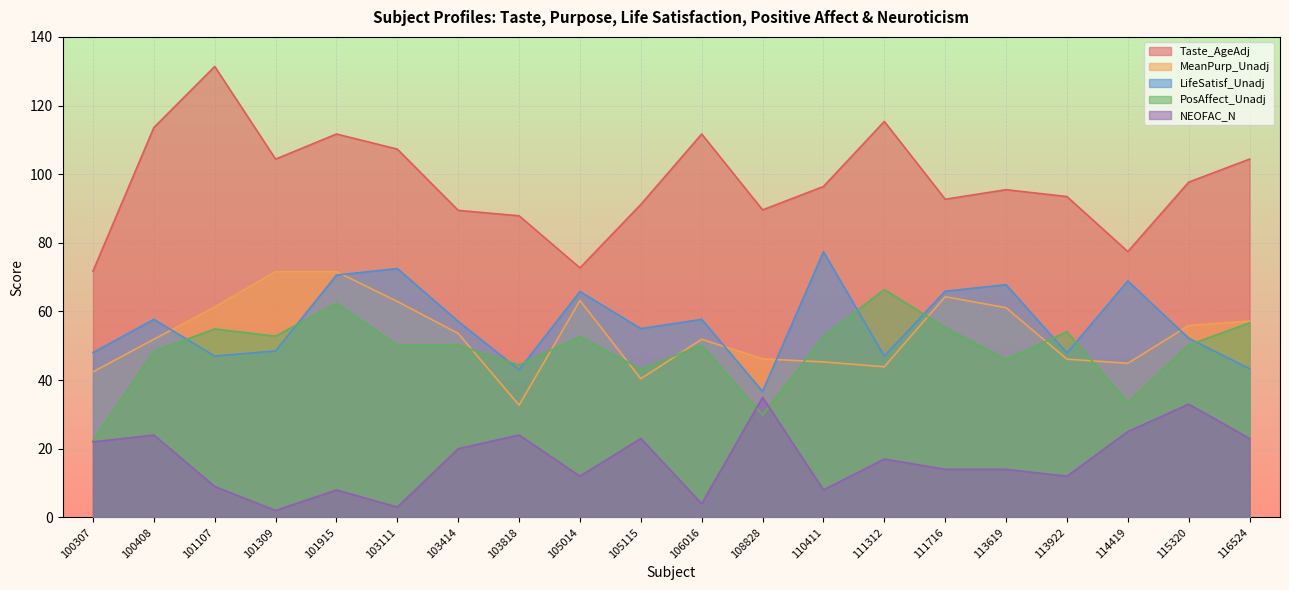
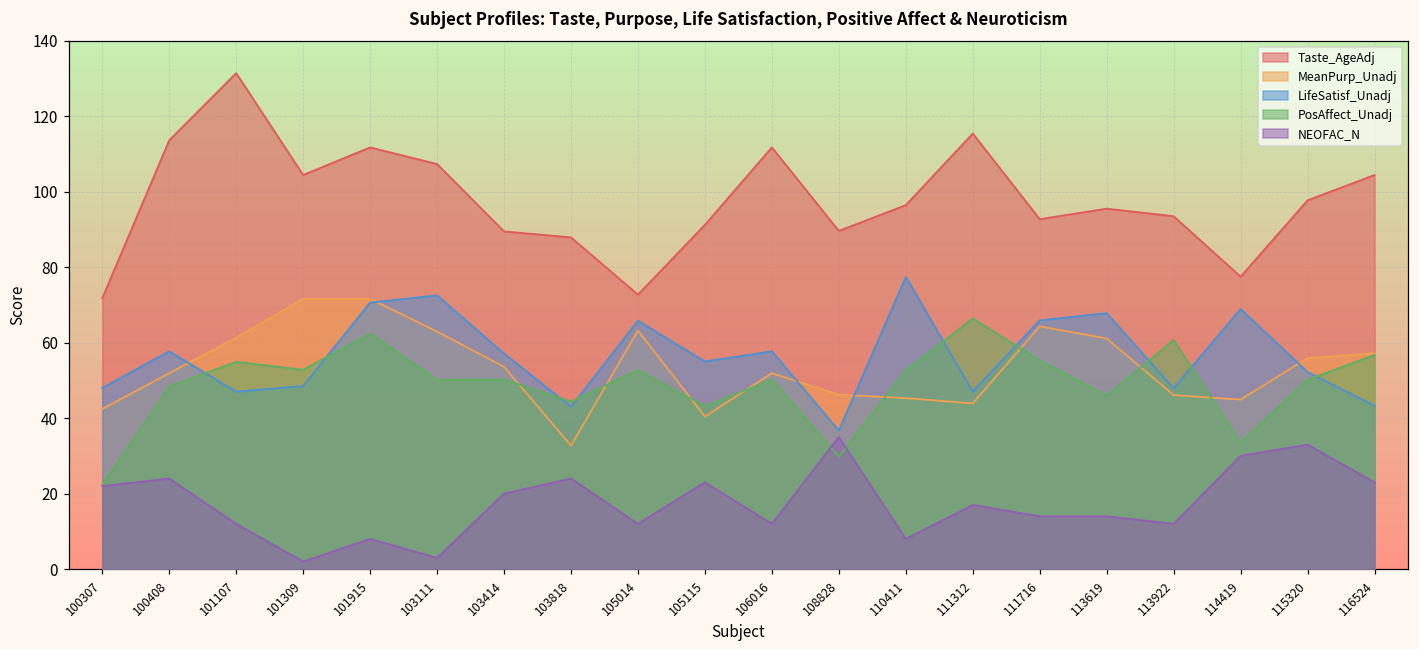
NEOFAC_N, 101107: 9 -> 12
NEOFAC_N, 106016: 4 -> 12
PosAffect_Unadj, 113922: 54 -> 61
NEOFAC_N, 114419: 25 -> 30
